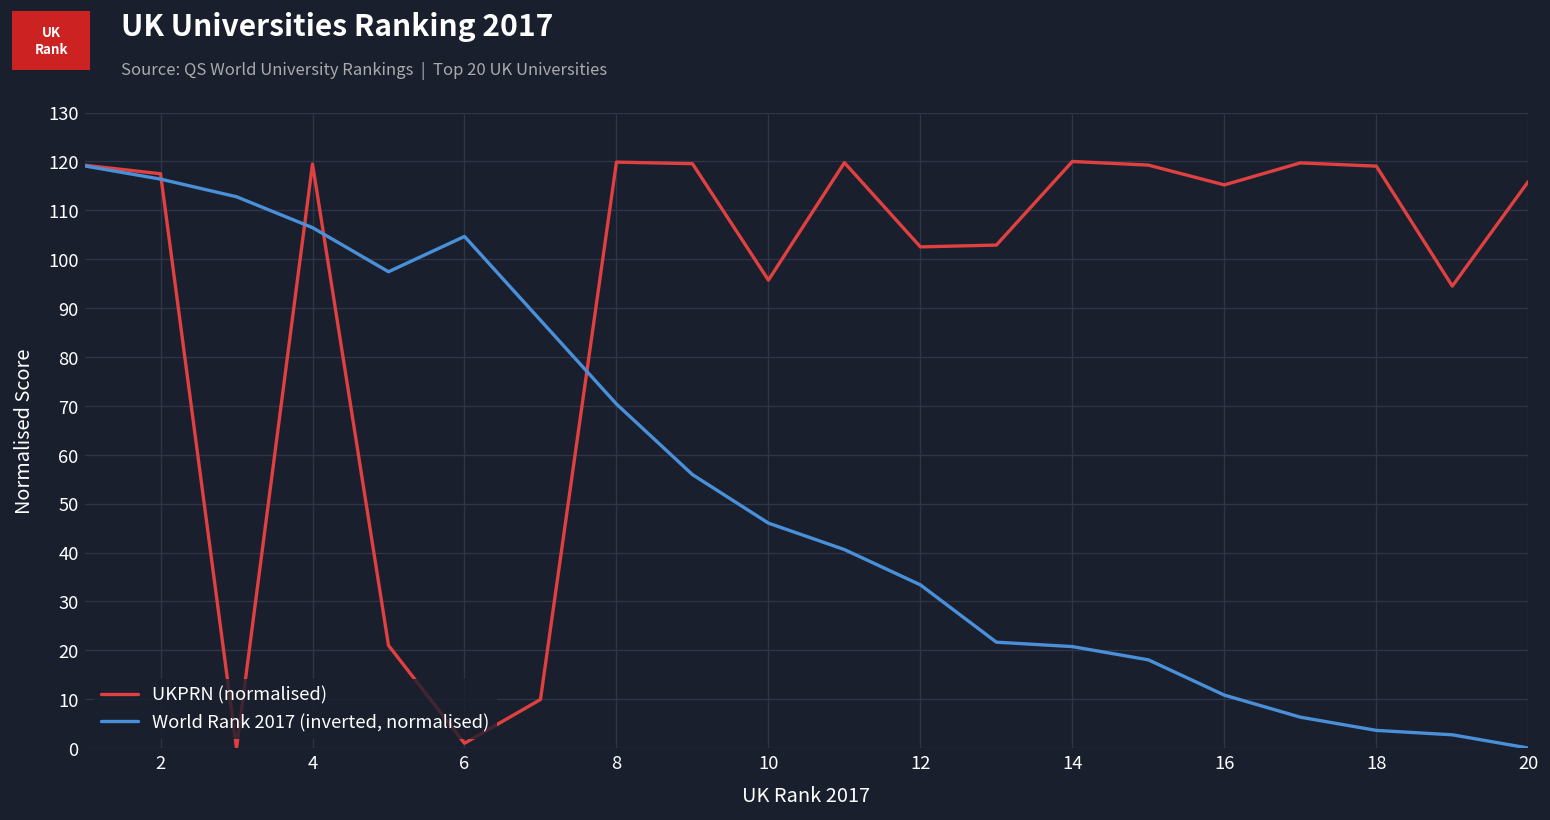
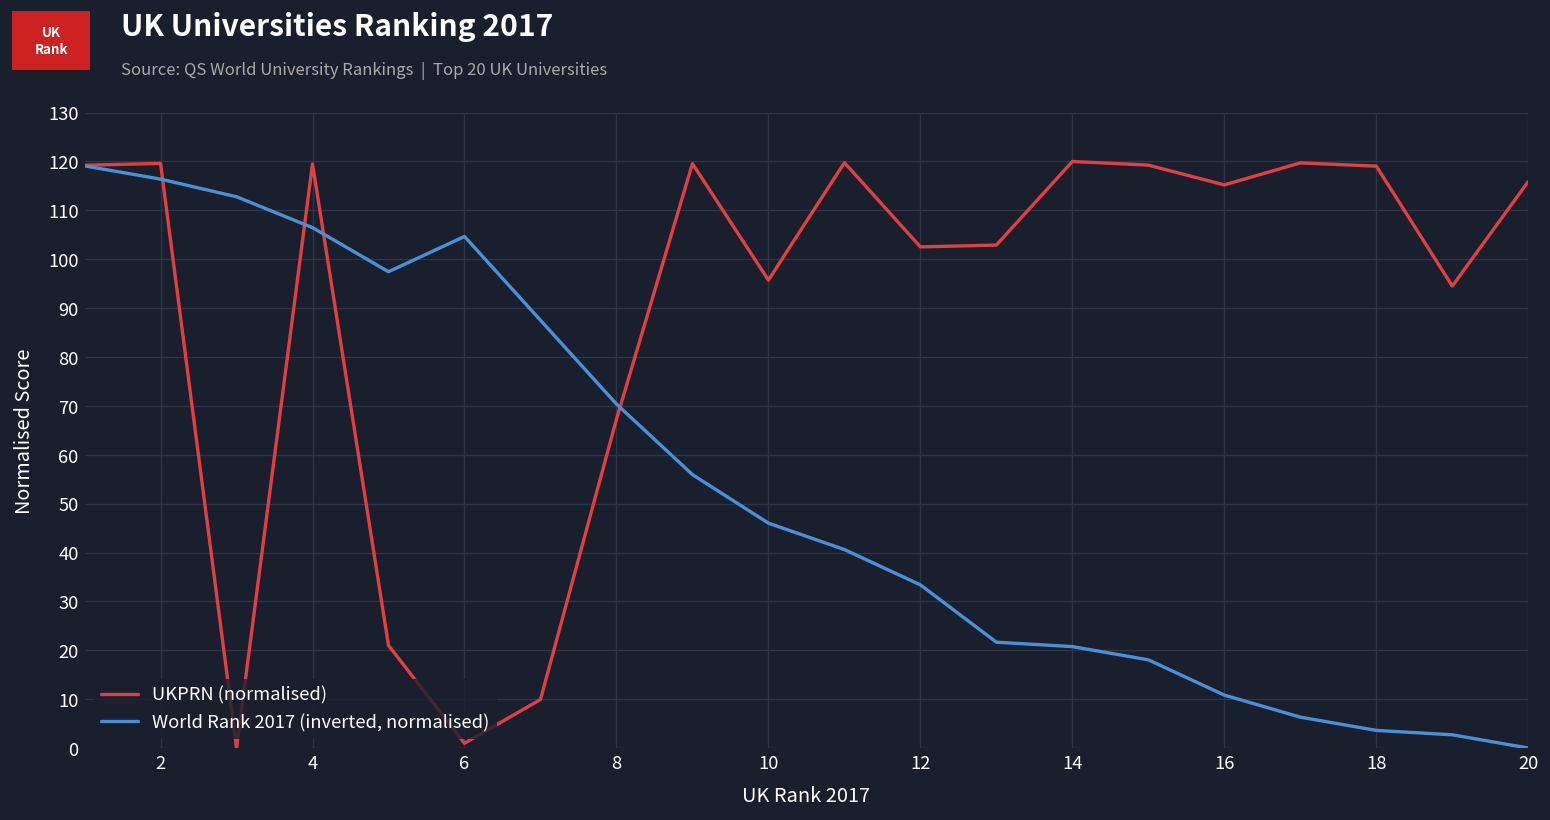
UKPRN (normalised), 2: 117 -> 120
UKPRN (normalised), 8: 120 -> 67
